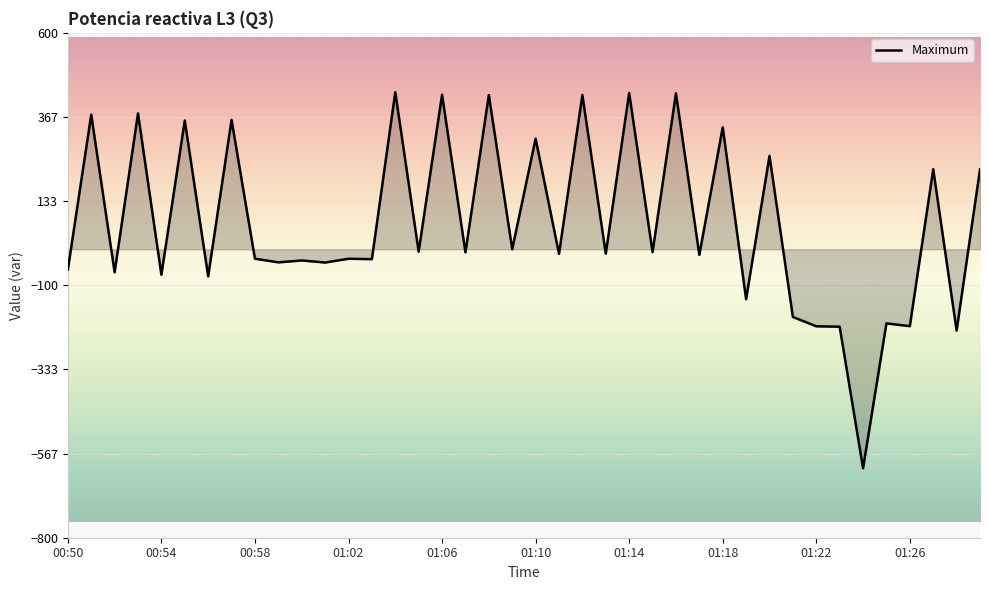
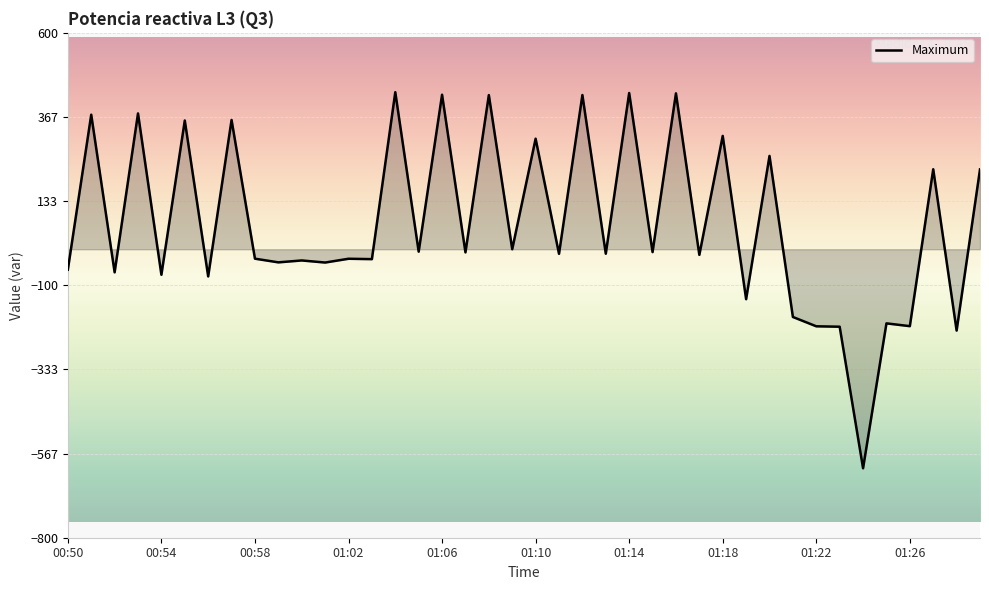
Maximum, 01:18: 340 -> 310
